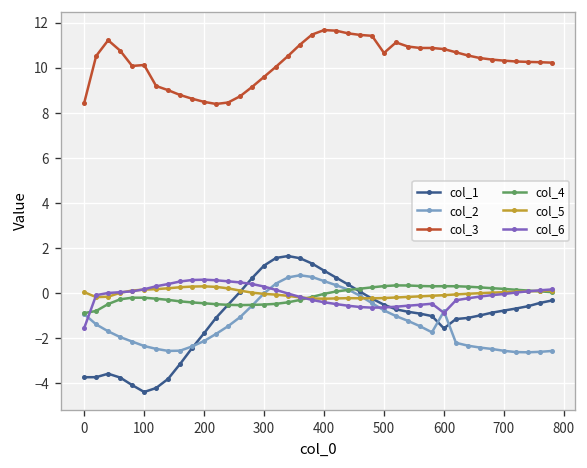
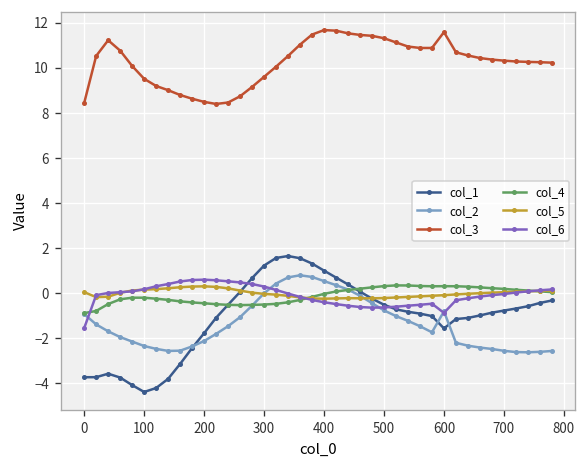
col_3, 100: 10.1 -> 9.5
col_3, 500: 10.7 -> 11.3
col_3, 600: 10.8 -> 11.6
